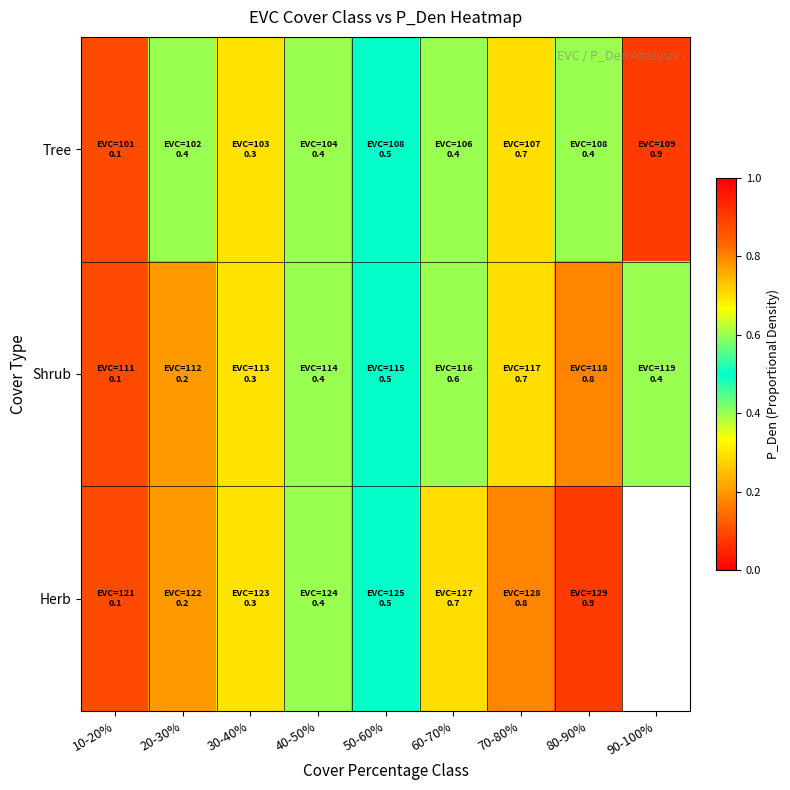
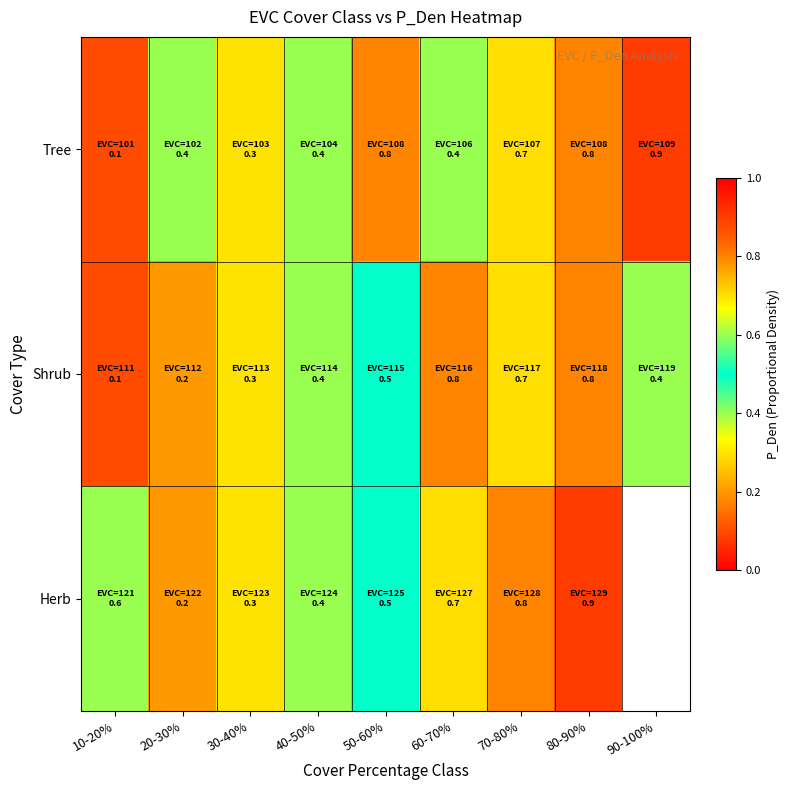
Tree, 50-60%: 0.5 -> 0.8
Tree, 80-90%: 0.4 -> 0.8
Shrub, 60-70%: 0.6 -> 0.8
Herb, 10-20%: 0.1 -> 0.6
